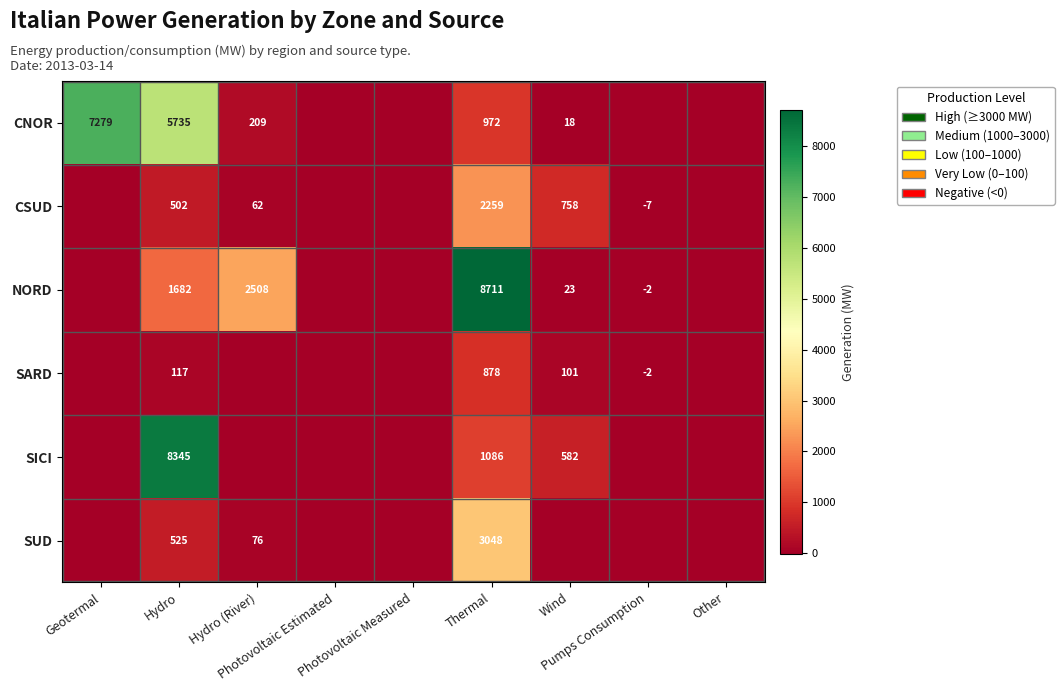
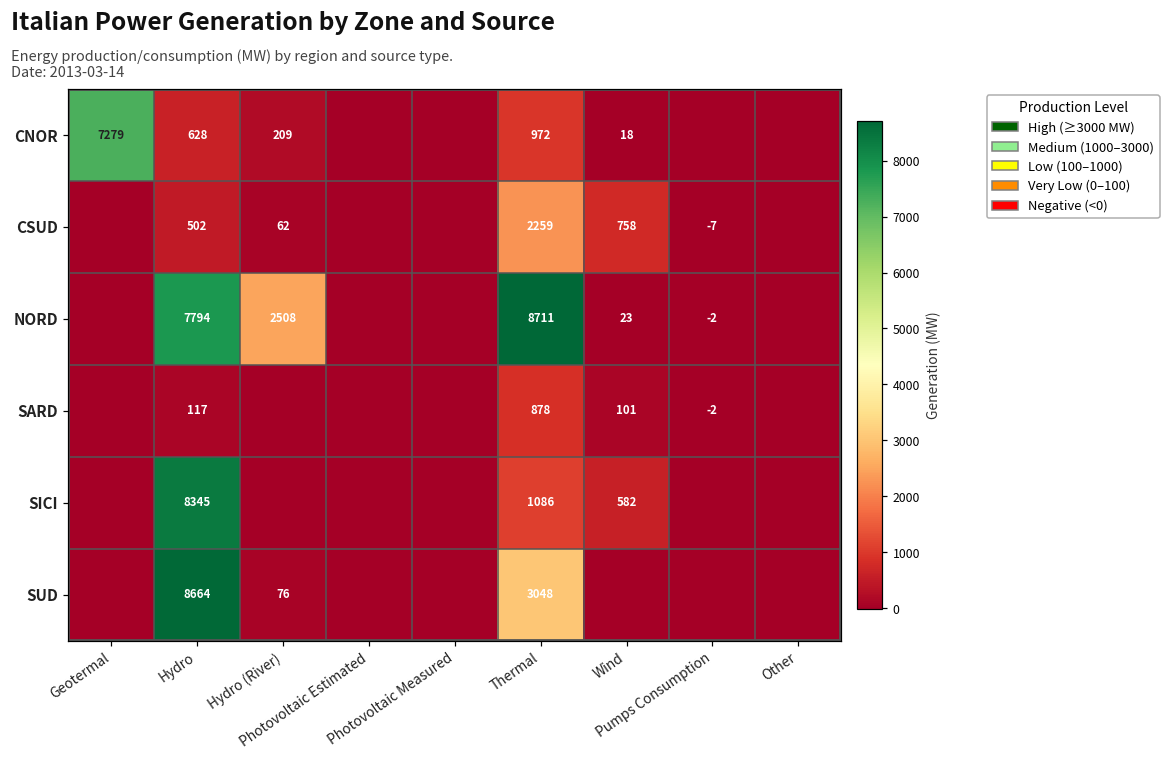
CNOR, Hydro: 5735 -> 628
NORD, Hydro: 1682 -> 7794
SUD, Hydro: 525 -> 8664
